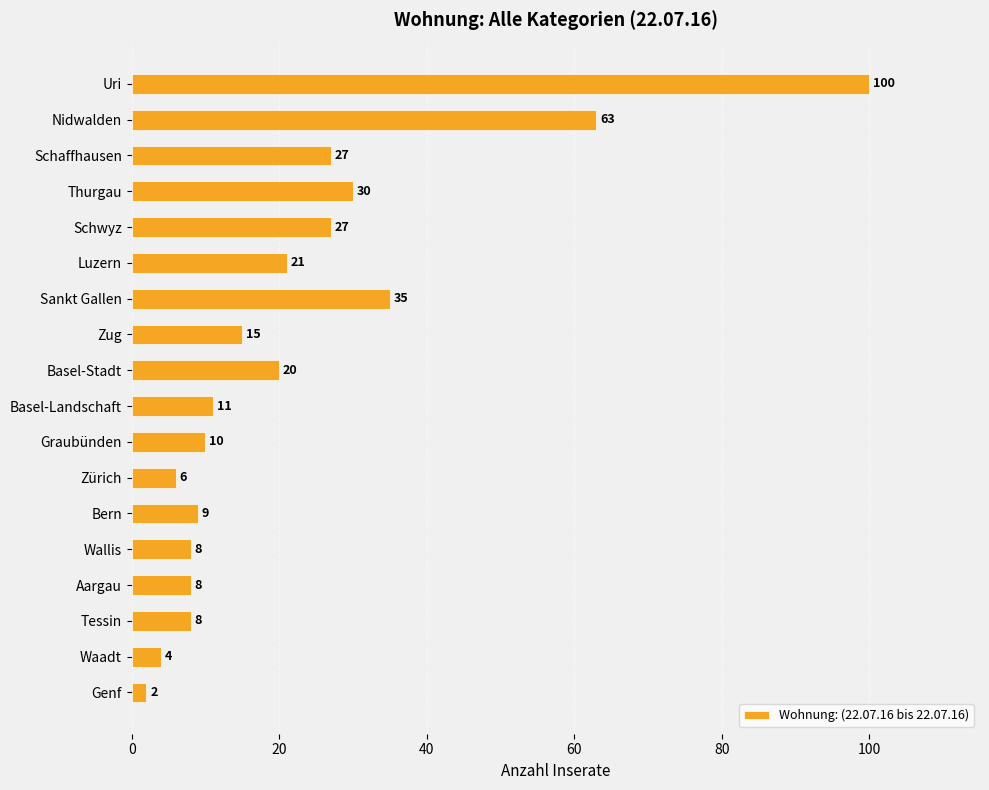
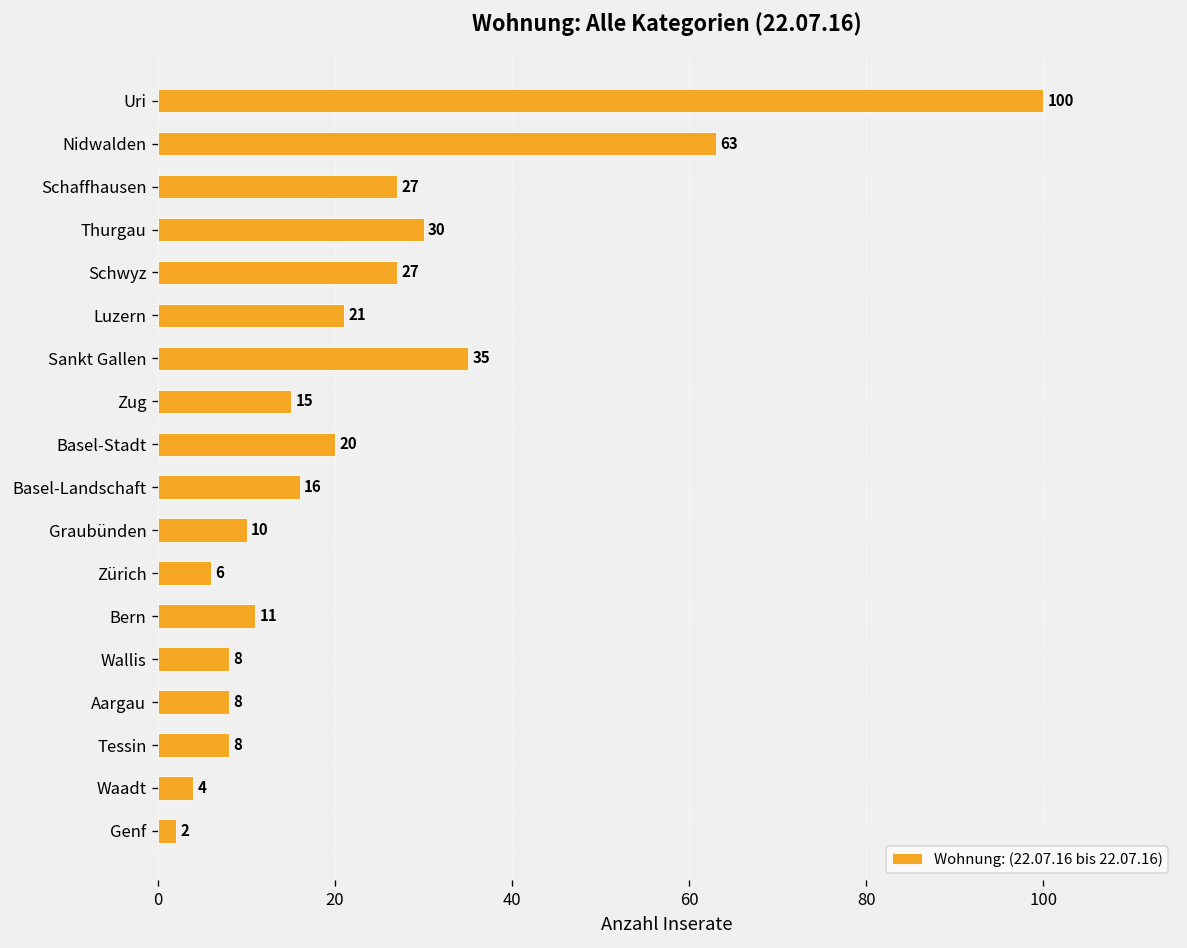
Basel-Landschaft: 11 -> 16
Bern: 9 -> 11
